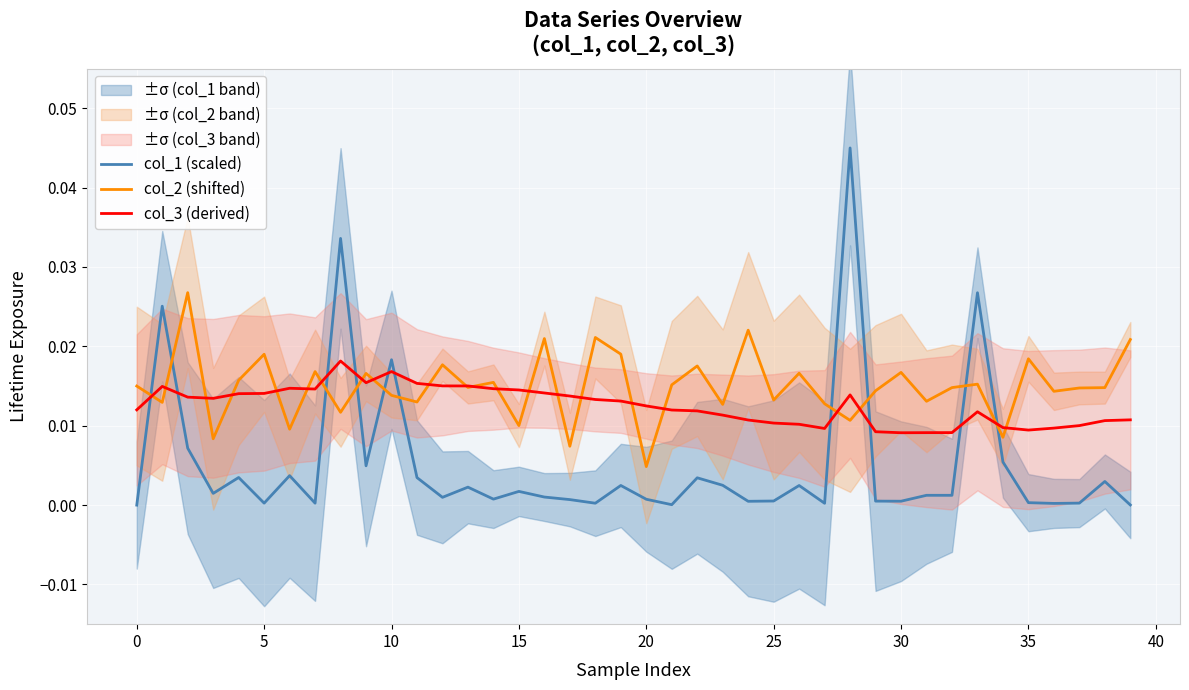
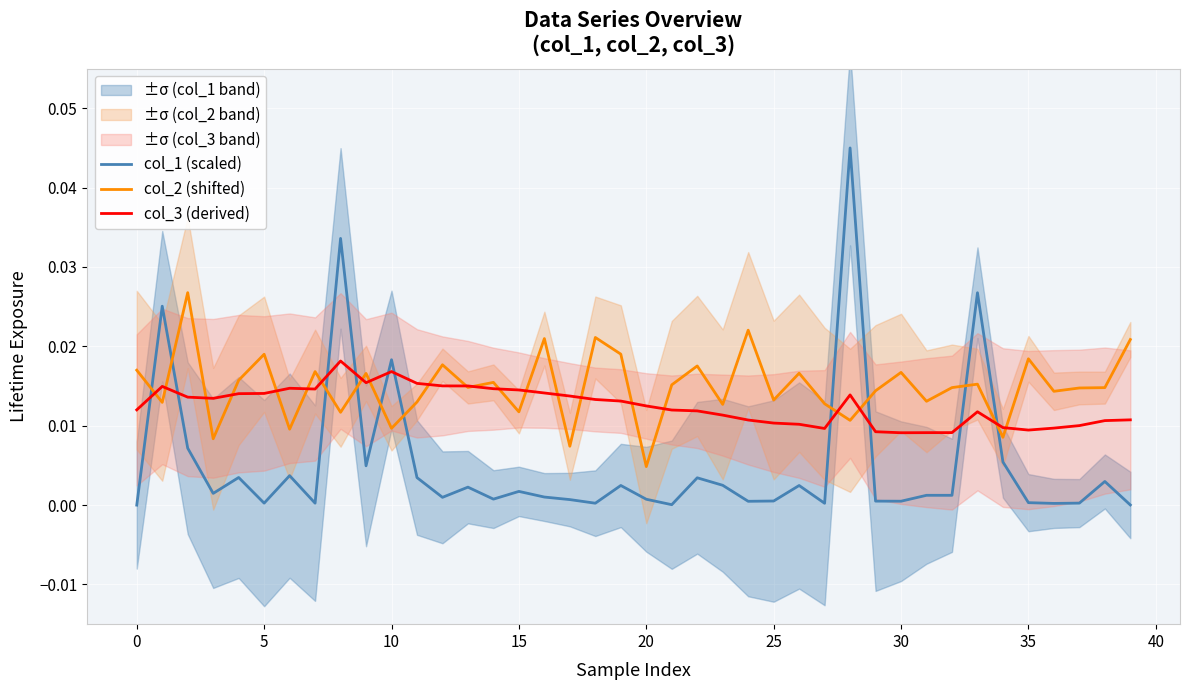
col_2 (shifted), 0: 0.015 -> 0.017
col_2 (shifted), 10: 0.014 -> 0.010
col_2 (shifted), 15: 0.010 -> 0.012
